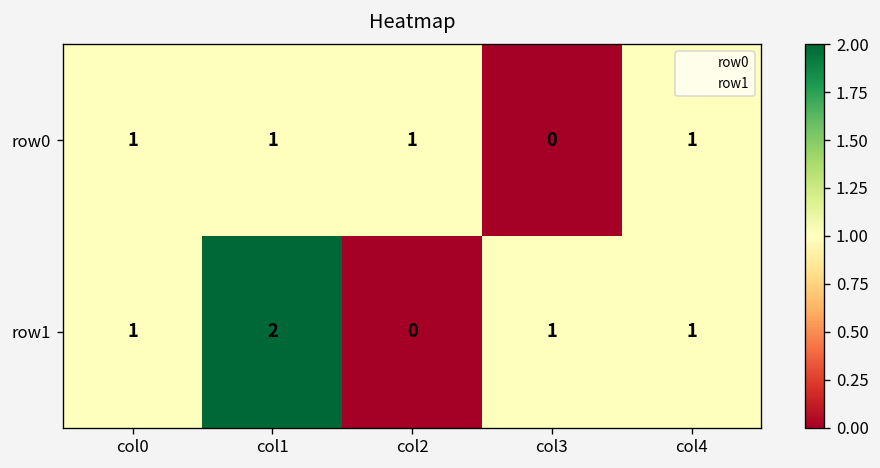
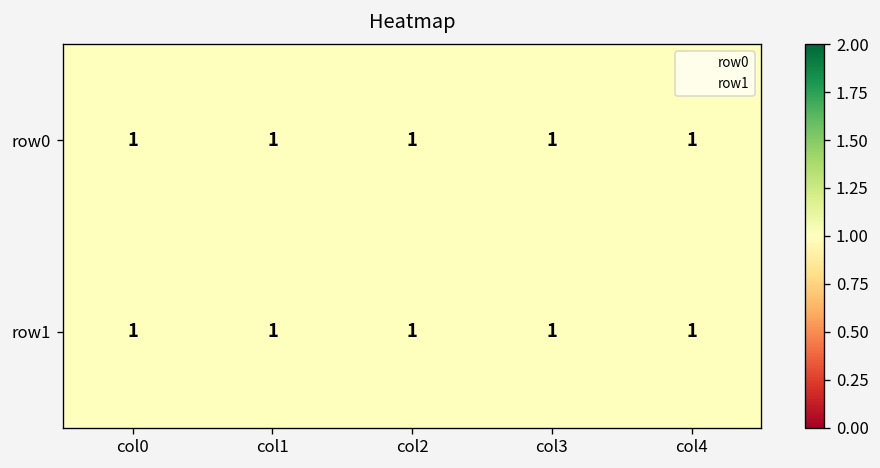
row0, col3: 0 -> 1
row1, col1: 2 -> 1
row1, col2: 0 -> 1
